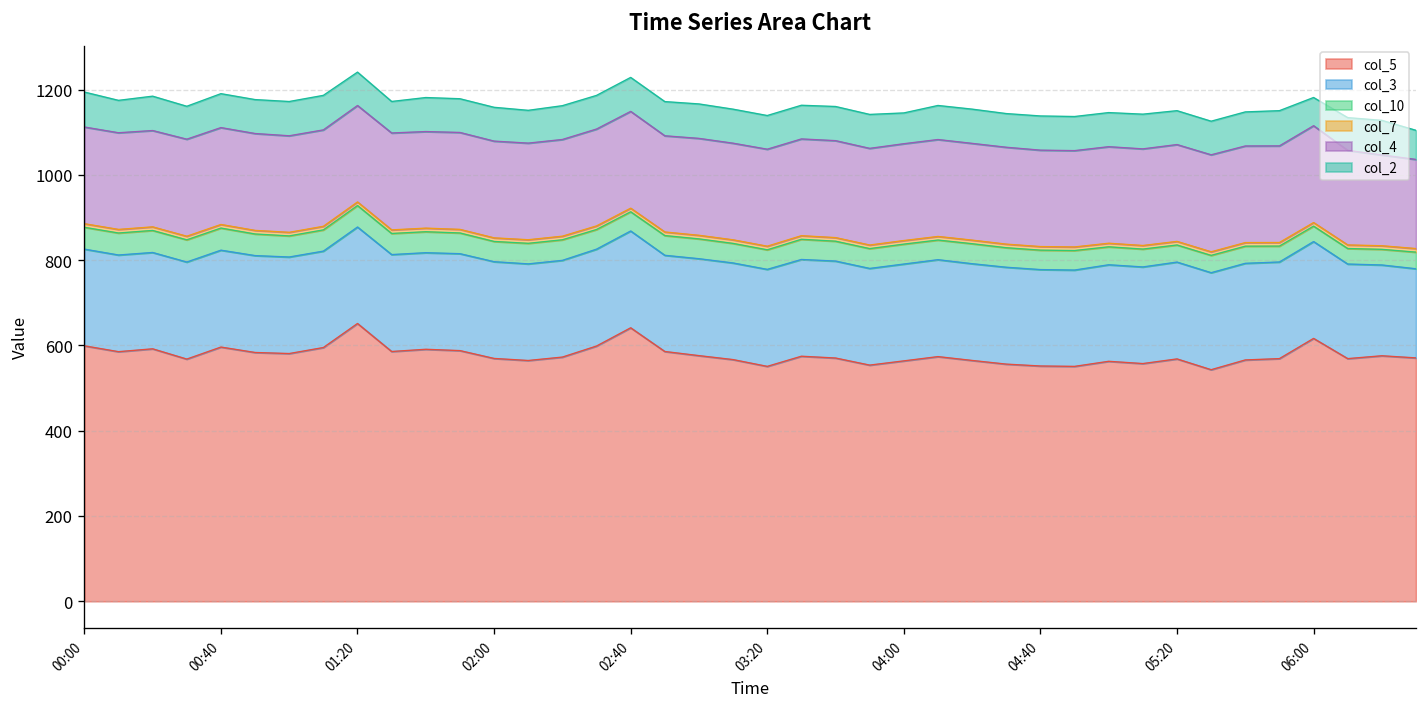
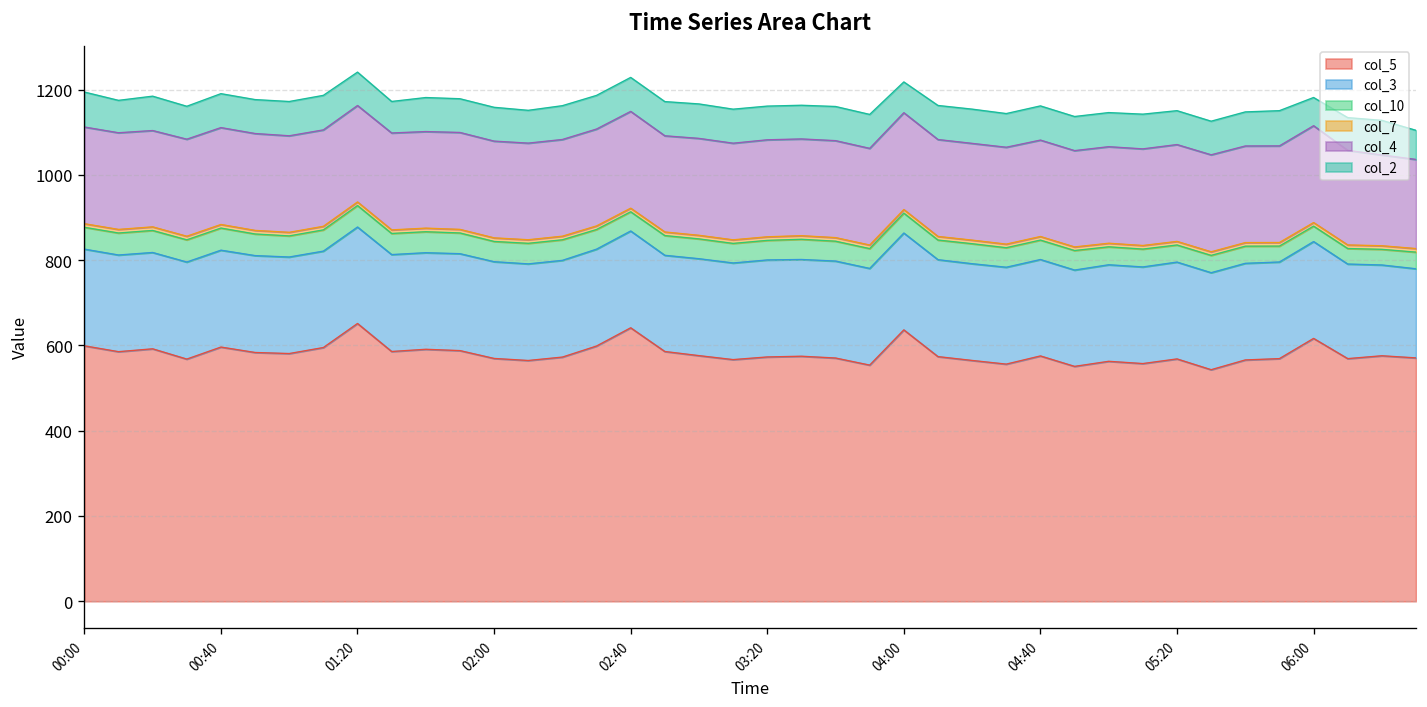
col_5, 03:20: 550 -> 570
col_5, 04:00: 560 -> 640
col_5, 04:40: 550 -> 580
